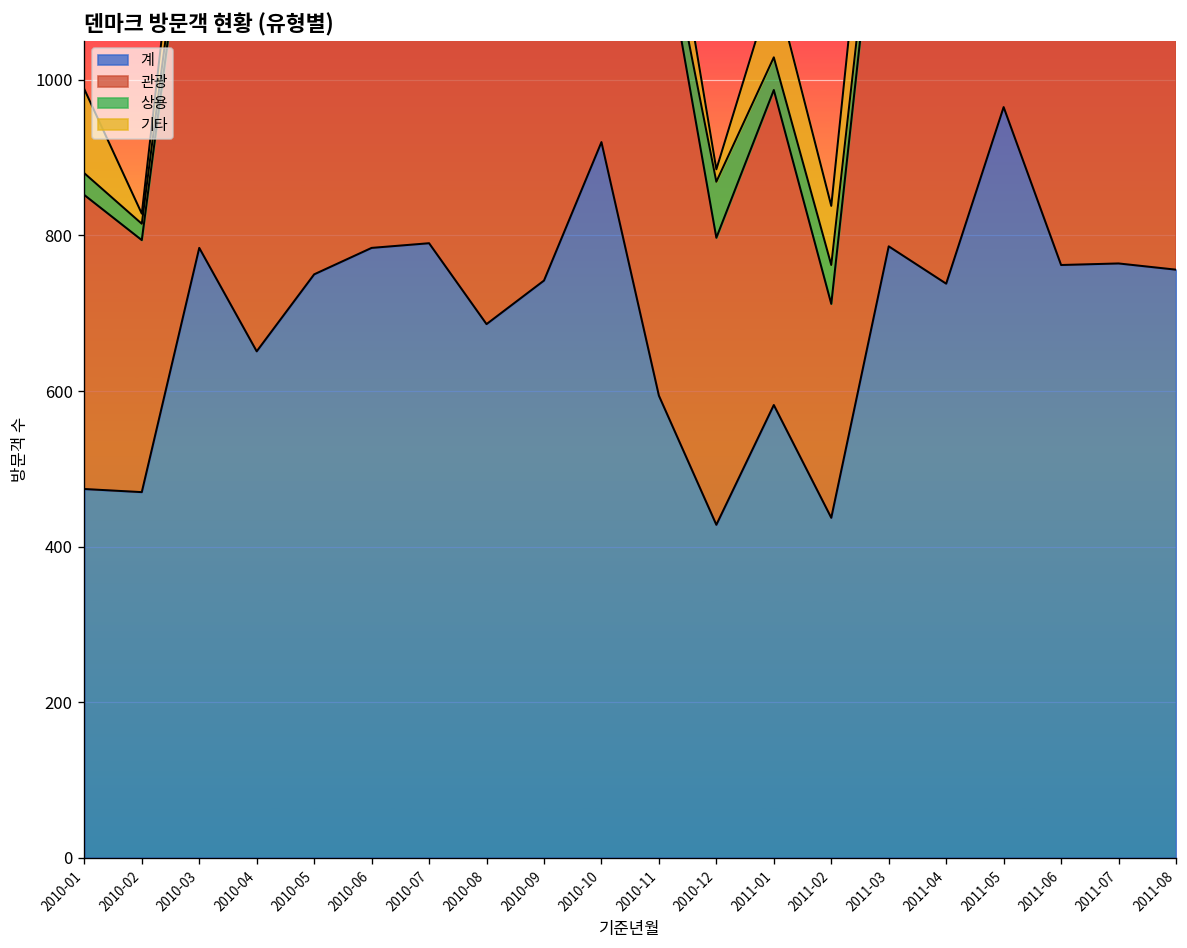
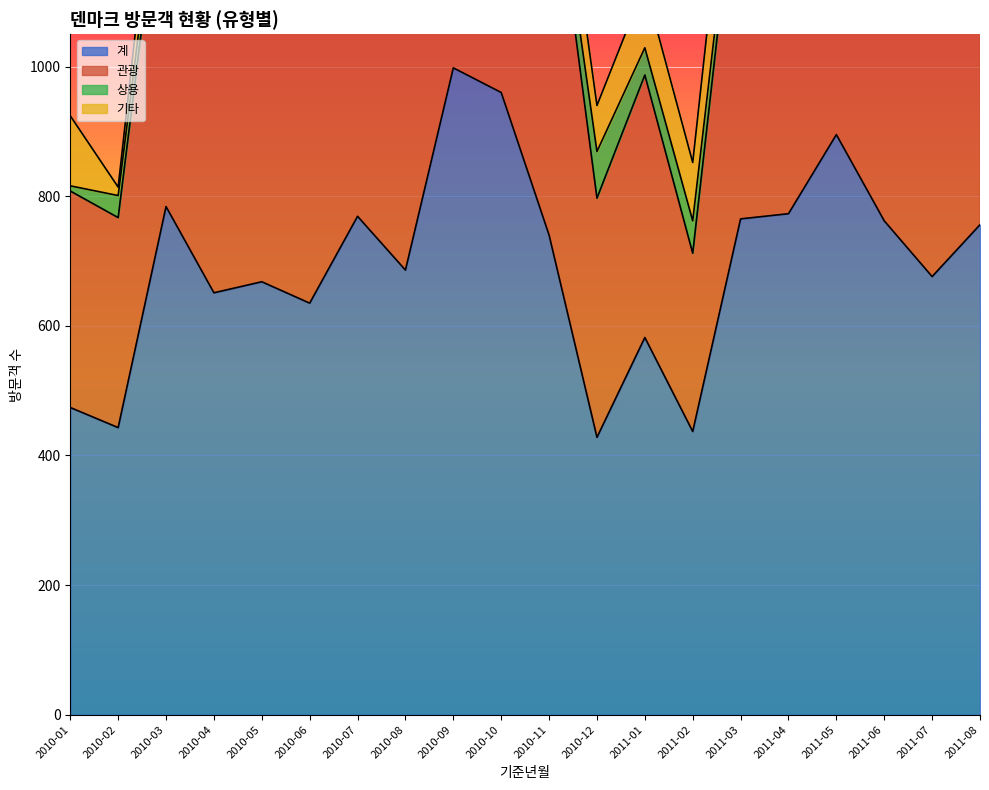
관광, 2010-01: 380 -> 330
상용, 2010-01: 30 -> 10
계, 2010-02: 470 -> 440
상용, 2010-02: 20 -> 30
계, 2010-05: 750 -> 670
계, 2010-06: 780 -> 640
계, 2010-07: 790 -> 770
계, 2010-09: 740 -> 1000
계, 2010-10: 920 -> 960
계, 2010-11: 590 -> 740
기타, 2010-12: 20 -> 70
기타, 2011-02: 80 -> 90
계, 2011-03: 790 -> 770
계, 2011-04: 740 -> 770
계, 2011-05: 970 -> 900
계, 2011-07: 760 -> 680
